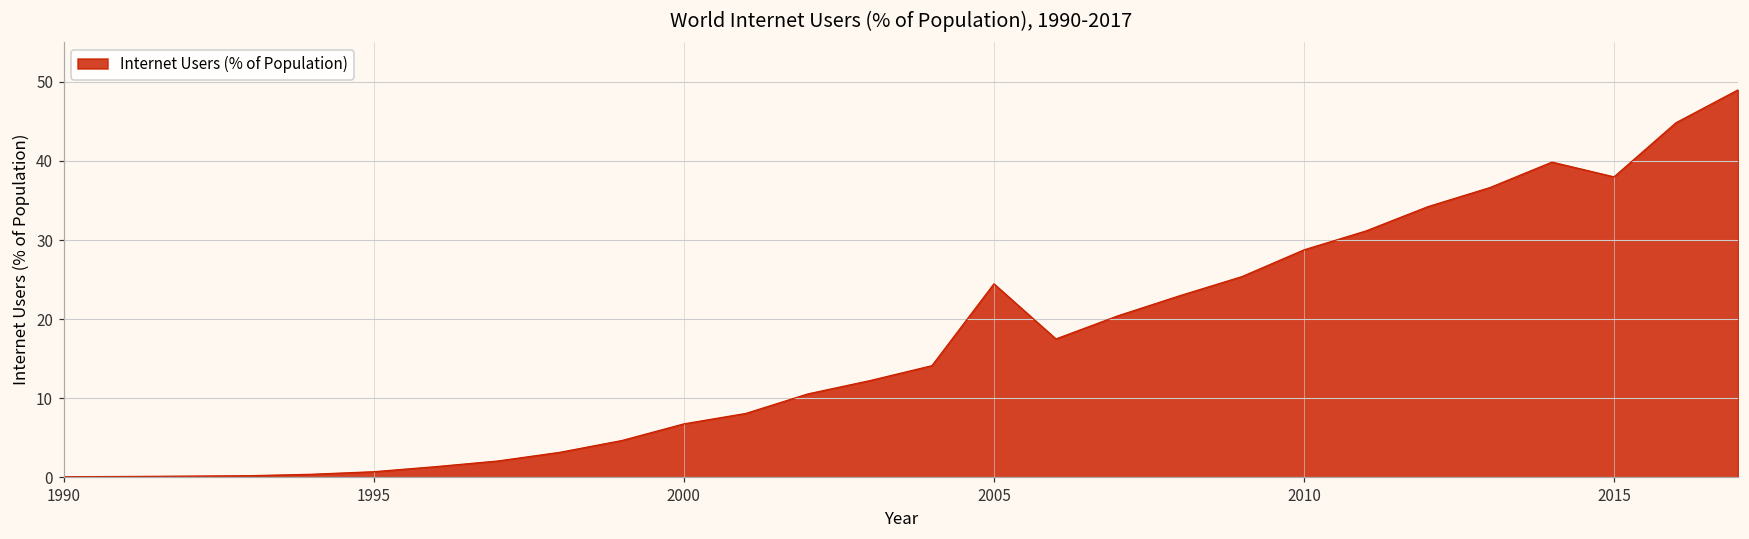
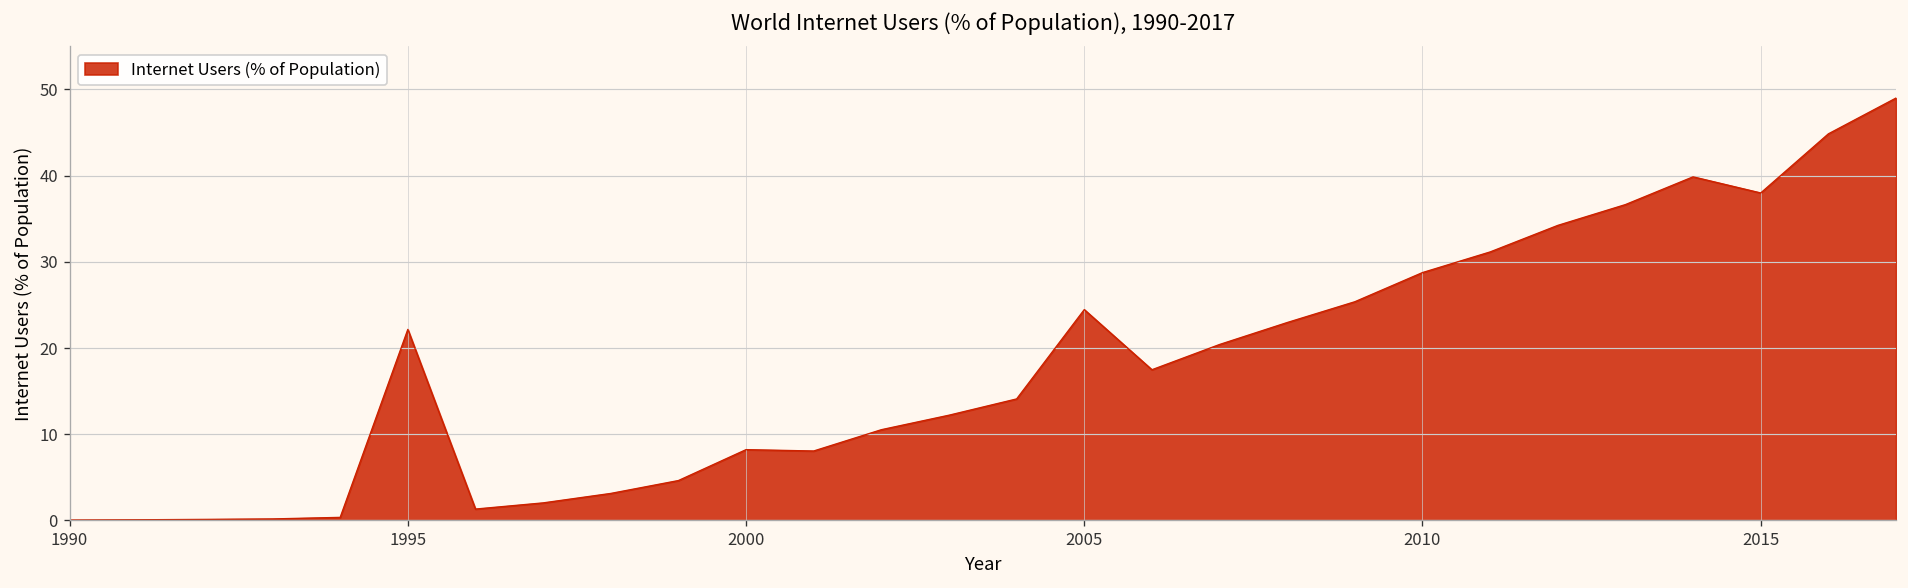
1995: 1 -> 22
2000: 7 -> 8
